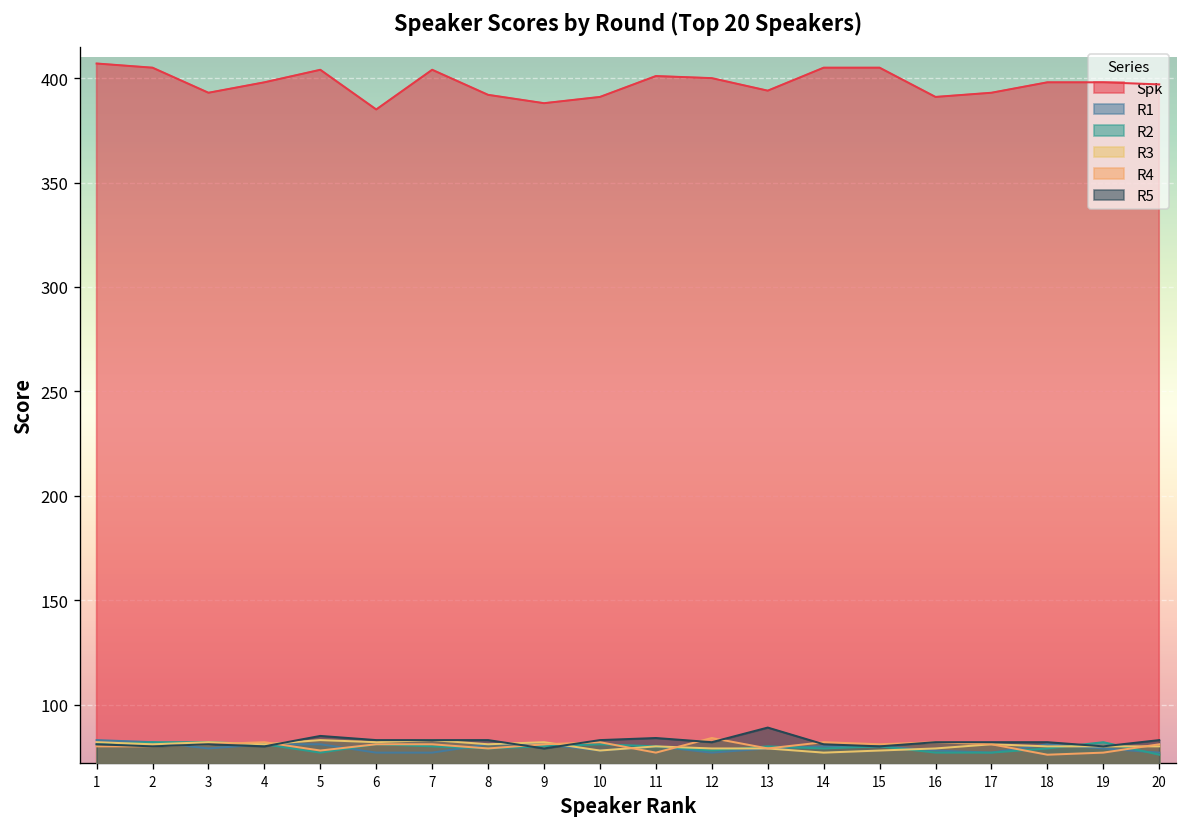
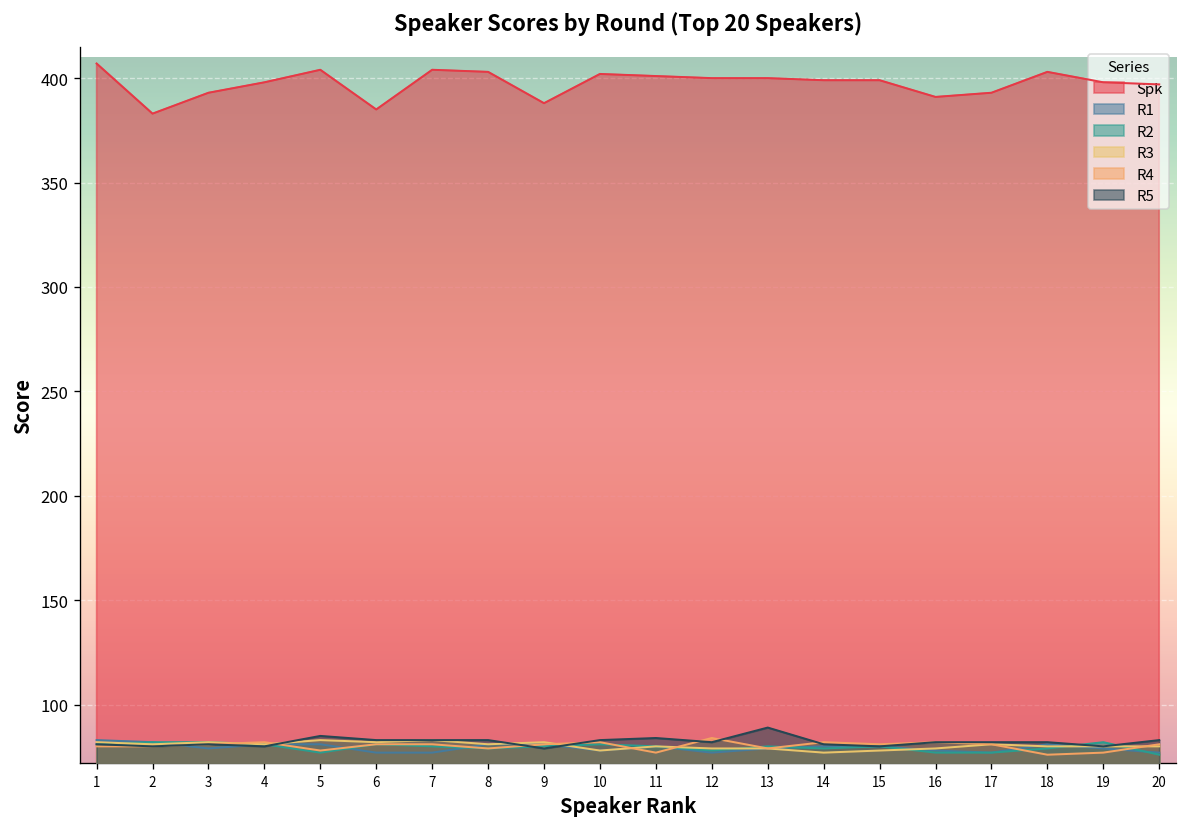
Spk, 2: 405 -> 383
Spk, 8: 392 -> 403
Spk, 10: 391 -> 402
Spk, 13: 394 -> 400
Spk, 14: 405 -> 399
Spk, 15: 405 -> 399
Spk, 18: 398 -> 403
